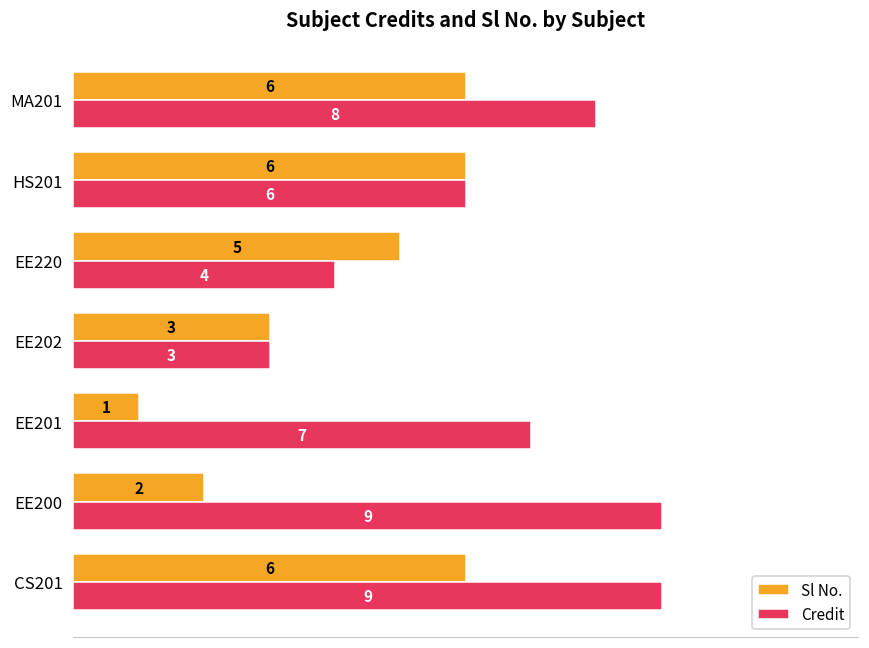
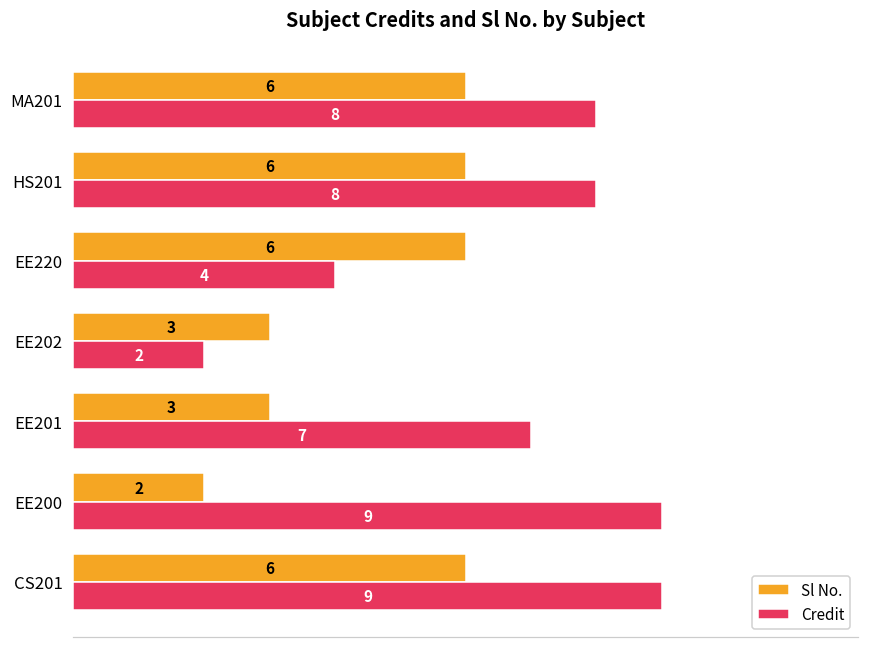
Credit, HS201: 6 -> 8
Sl No., EE220: 5 -> 6
Credit, EE202: 3 -> 2
Sl No., EE201: 1 -> 3
